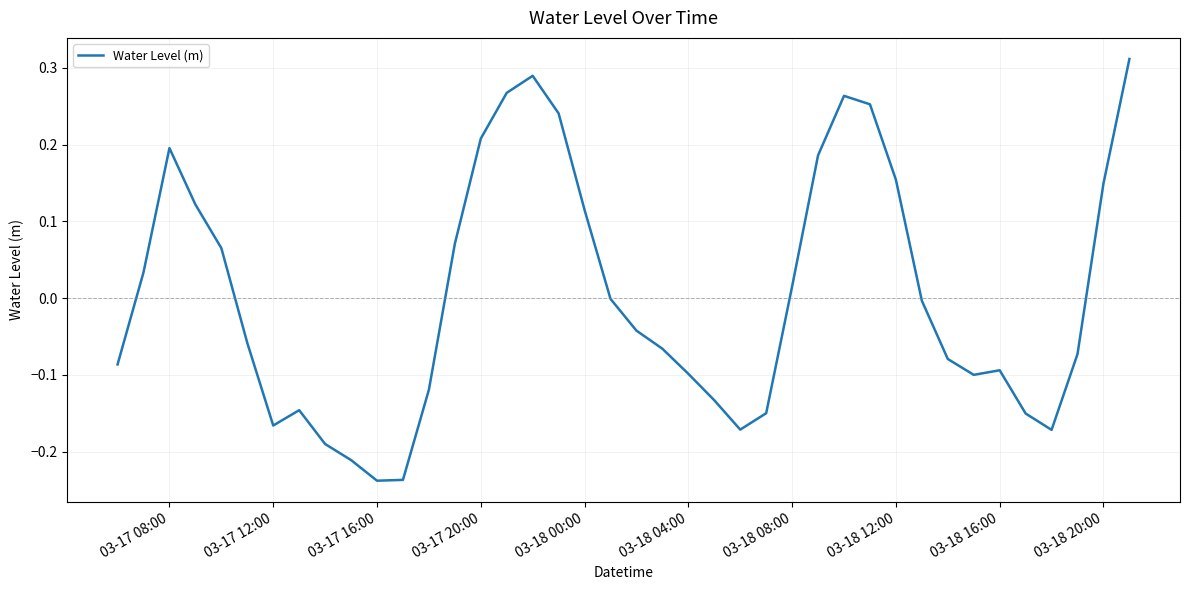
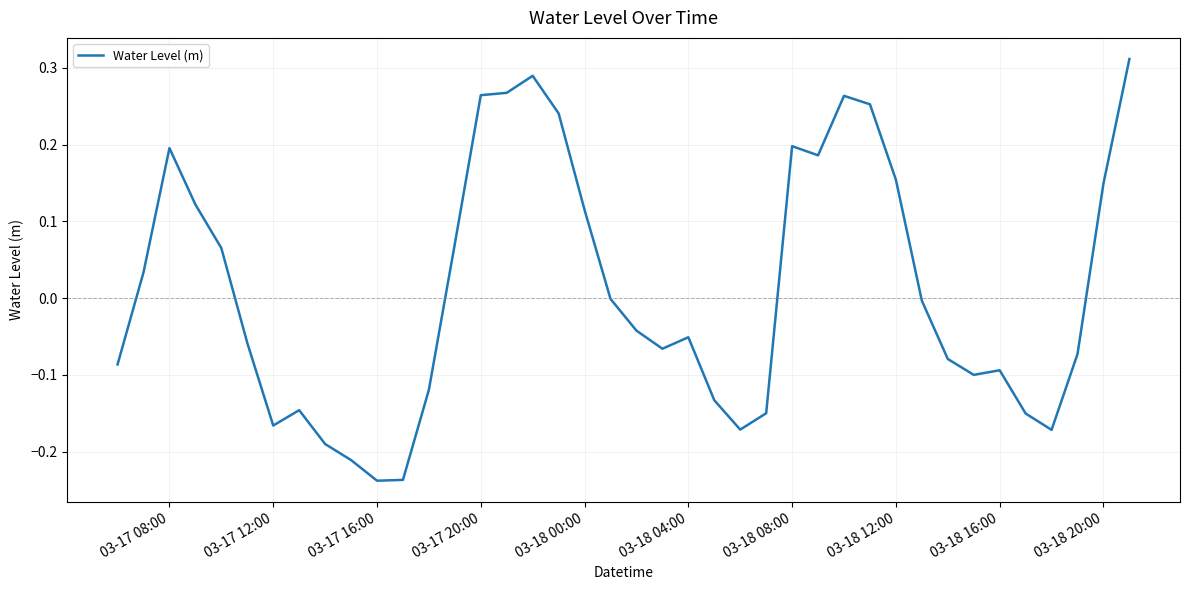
03-17 20:00: 0.21 -> 0.26
03-18 04:00: -0.10 -> -0.05
03-18 08:00: 0.02 -> 0.20
